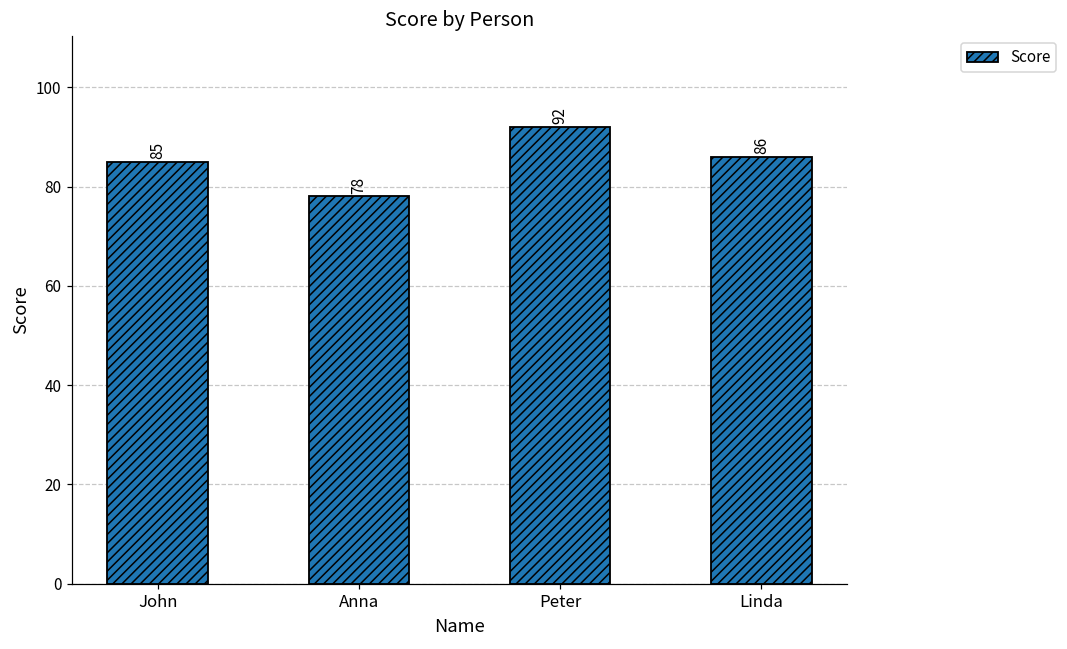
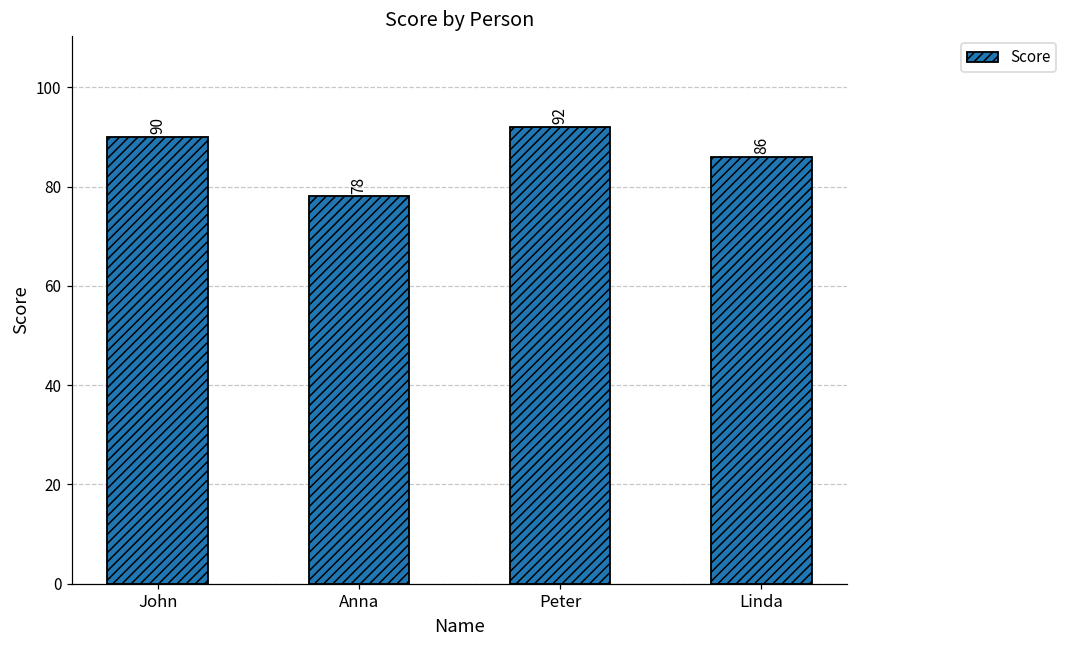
John: 85 -> 90
